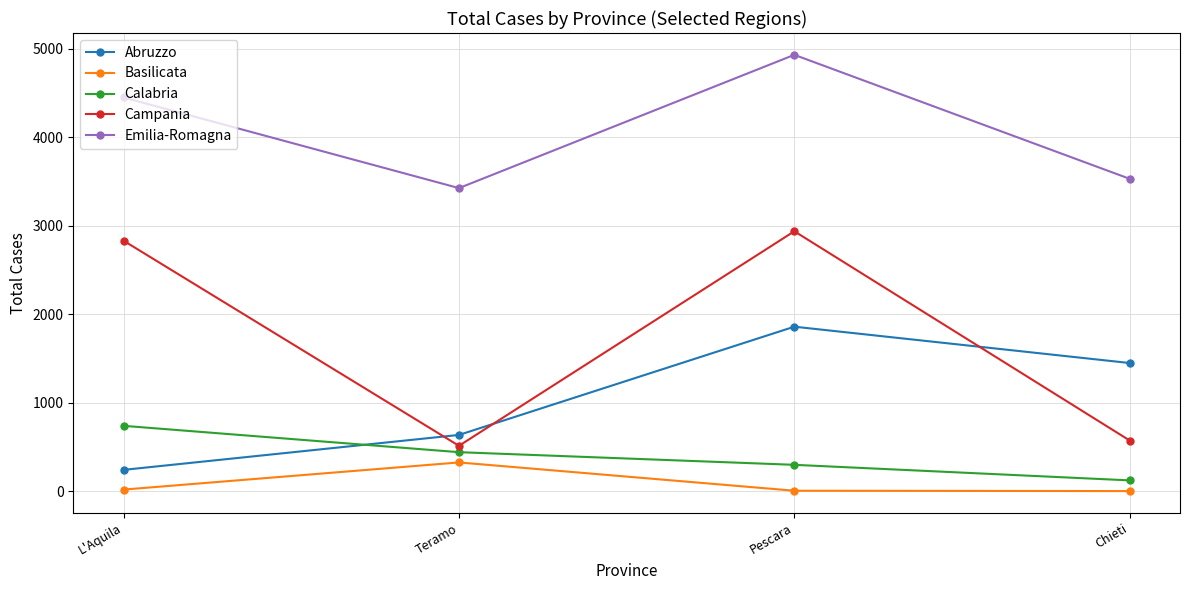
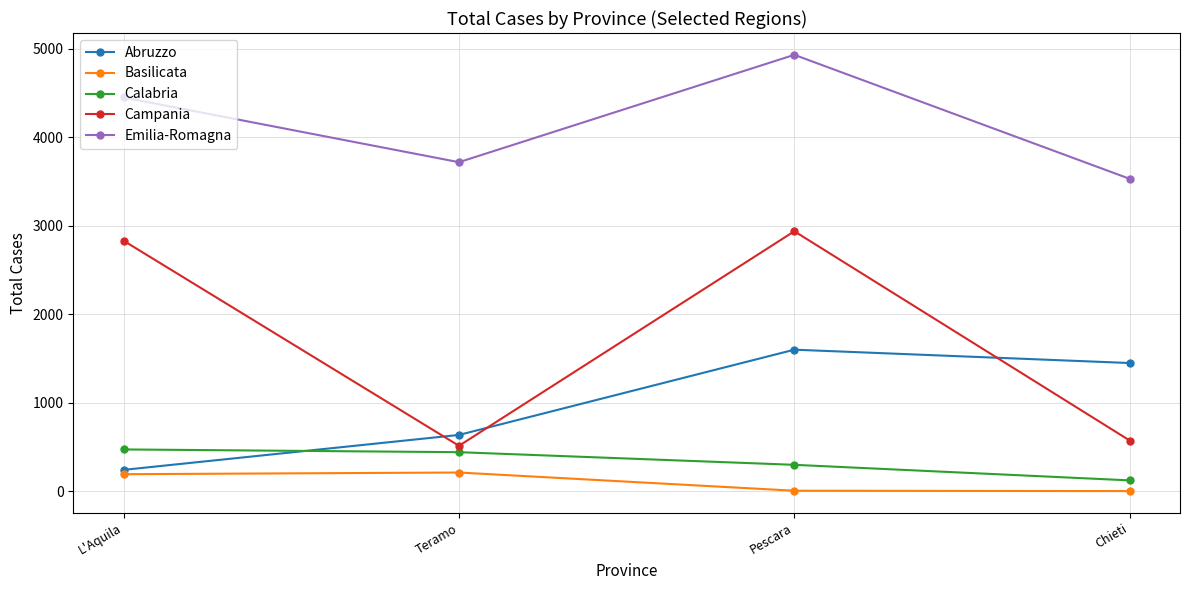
Basilicata, L'Aquila: 0 -> 200
Calabria, L'Aquila: 700 -> 500
Basilicata, Teramo: 300 -> 200
Emilia-Romagna, Teramo: 3400 -> 3700
Abruzzo, Pescara: 1900 -> 1600
